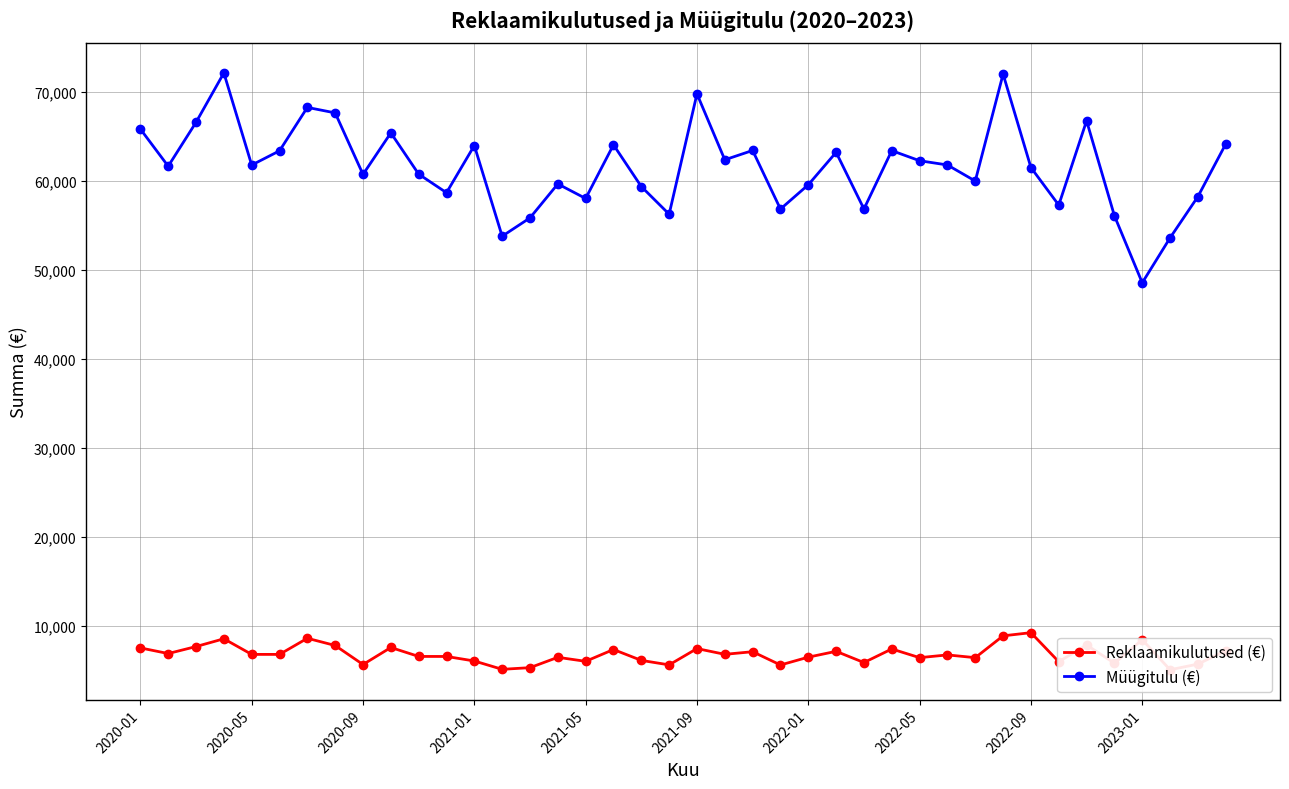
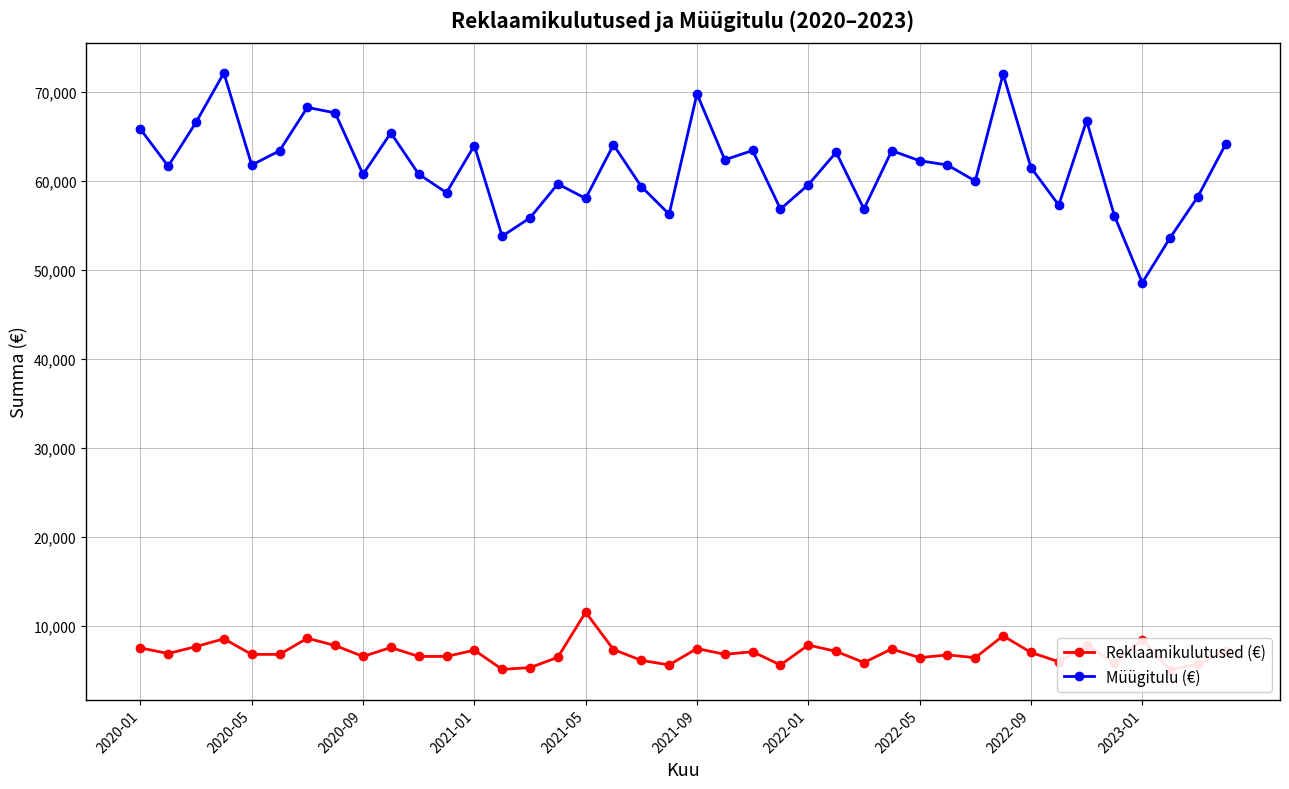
Reklaamikulutused (€), 2020-09: 6,000 -> 7,000
Reklaamikulutused (€), 2021-01: 6,000 -> 7,000
Reklaamikulutused (€), 2021-05: 6,000 -> 12,000
Reklaamikulutused (€), 2022-01: 6,000 -> 8,000
Reklaamikulutused (€), 2022-09: 9,000 -> 7,000
